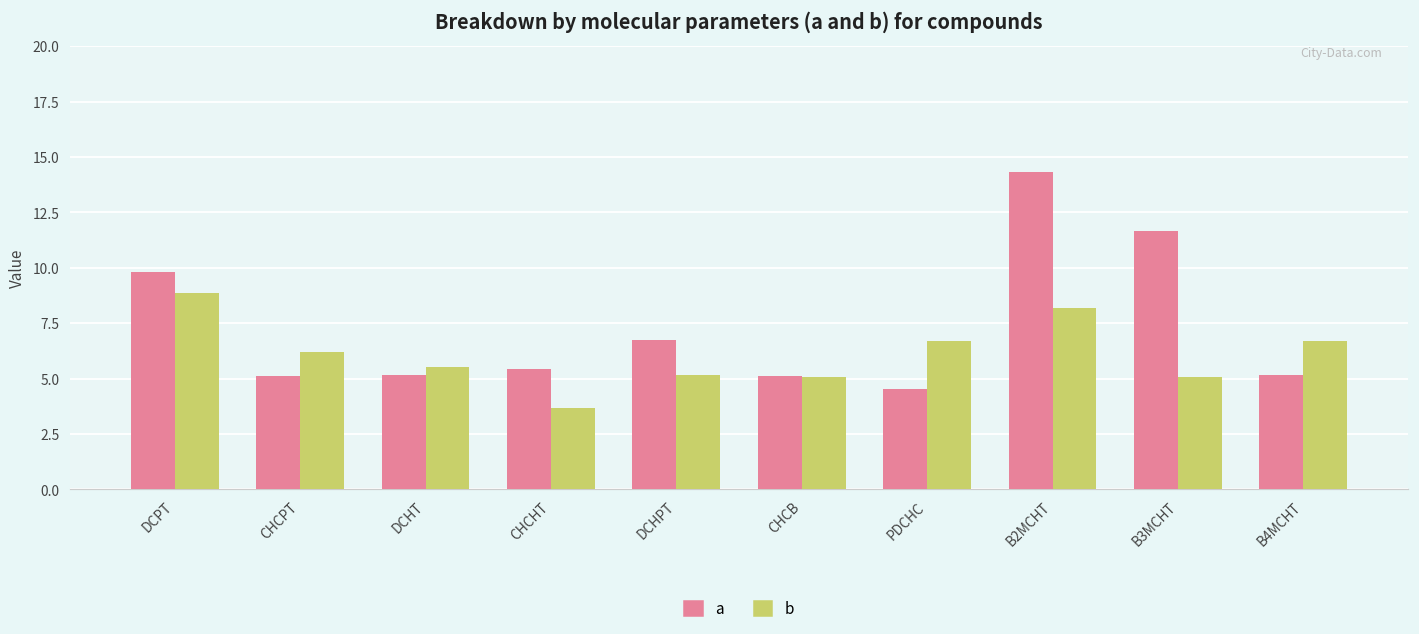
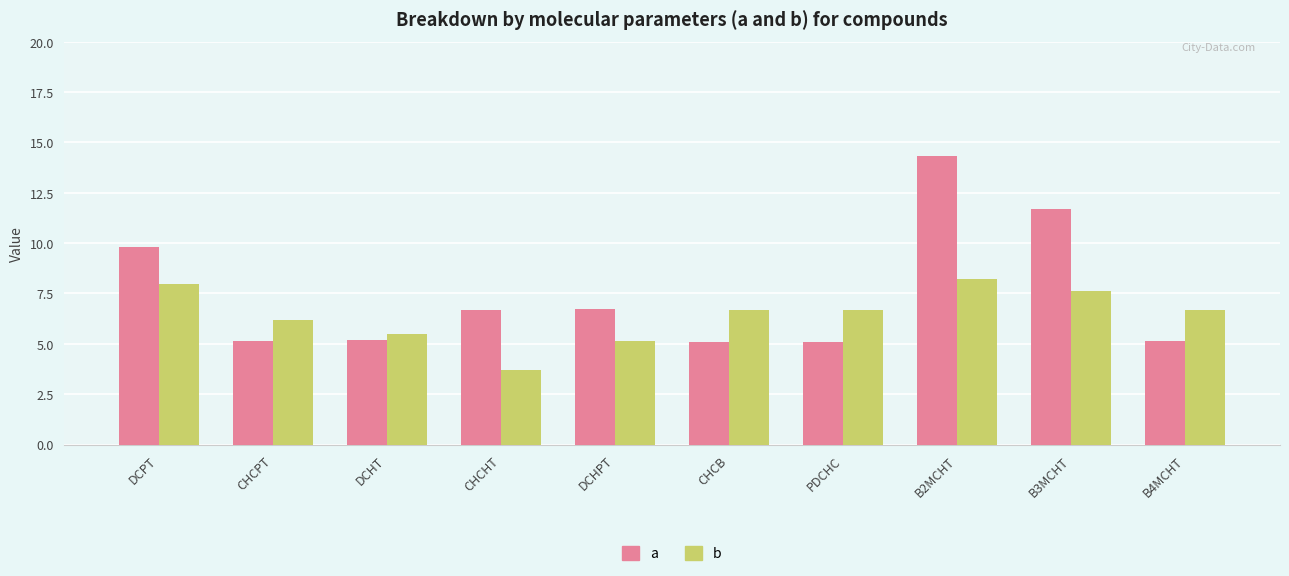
b, DCPT: 8.9 -> 8.0
a, CHCHT: 5.4 -> 6.7
b, CHCB: 5.1 -> 6.7
a, PDCHC: 4.5 -> 5.1
b, B3MCHT: 5.1 -> 7.6
